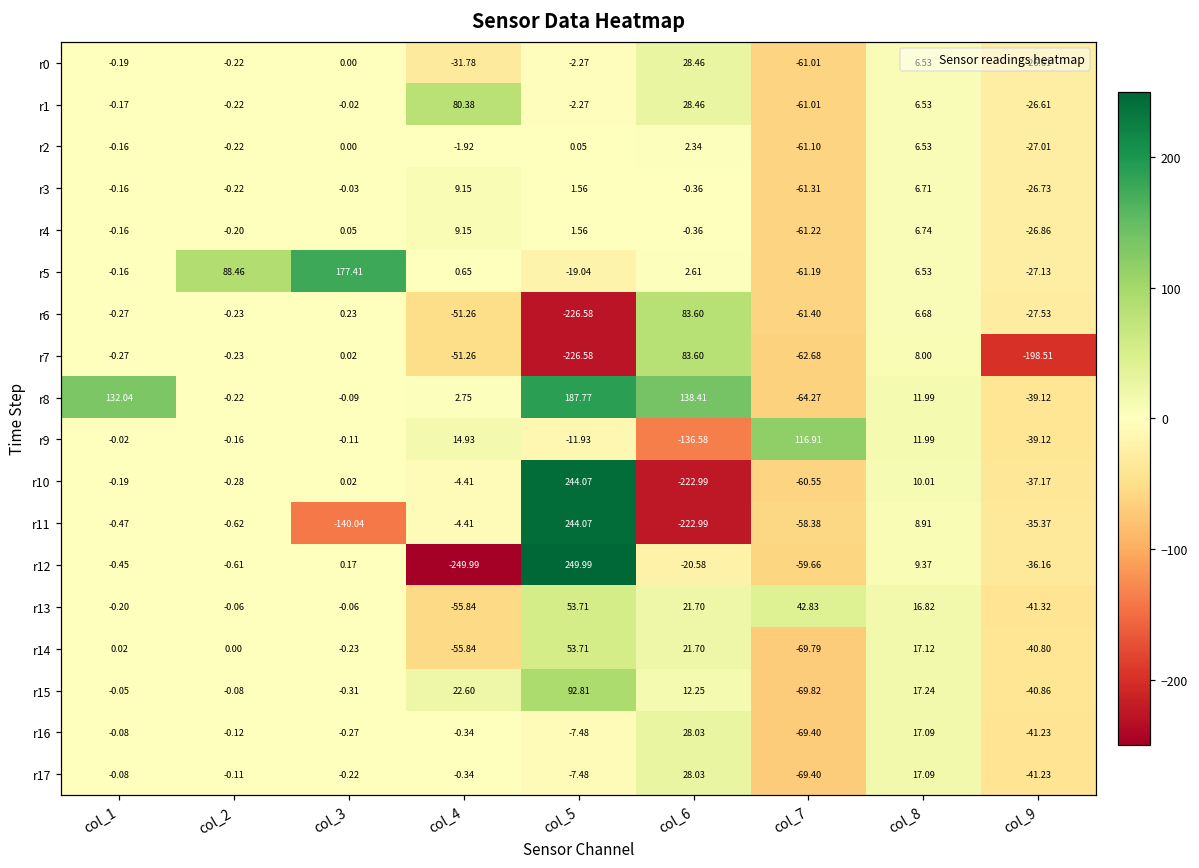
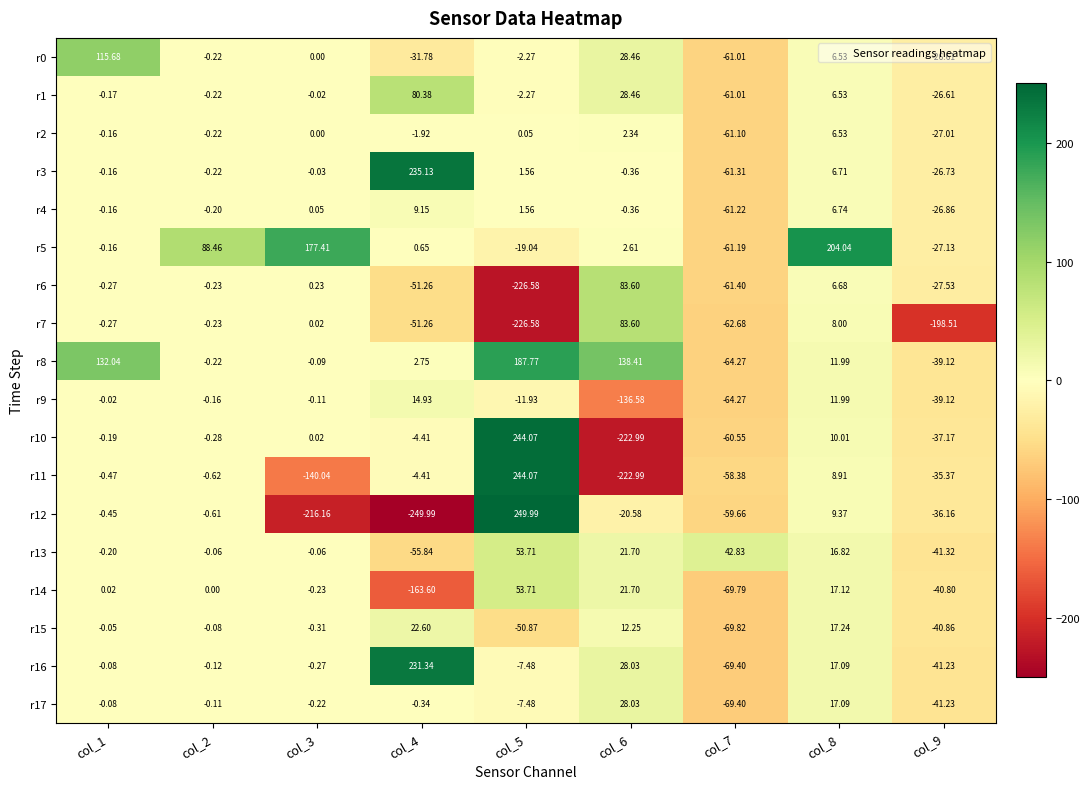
r0, col_1: -0.19 -> 115.68
r3, col_4: 9.15 -> 235.13
r5, col_8: 6.53 -> 204.04
r9, col_7: 116.91 -> -64.27
r12, col_3: 0.17 -> -216.16
r14, col_4: -55.84 -> -163.60
r15, col_5: 92.81 -> -50.87
r16, col_4: -0.34 -> 231.34
